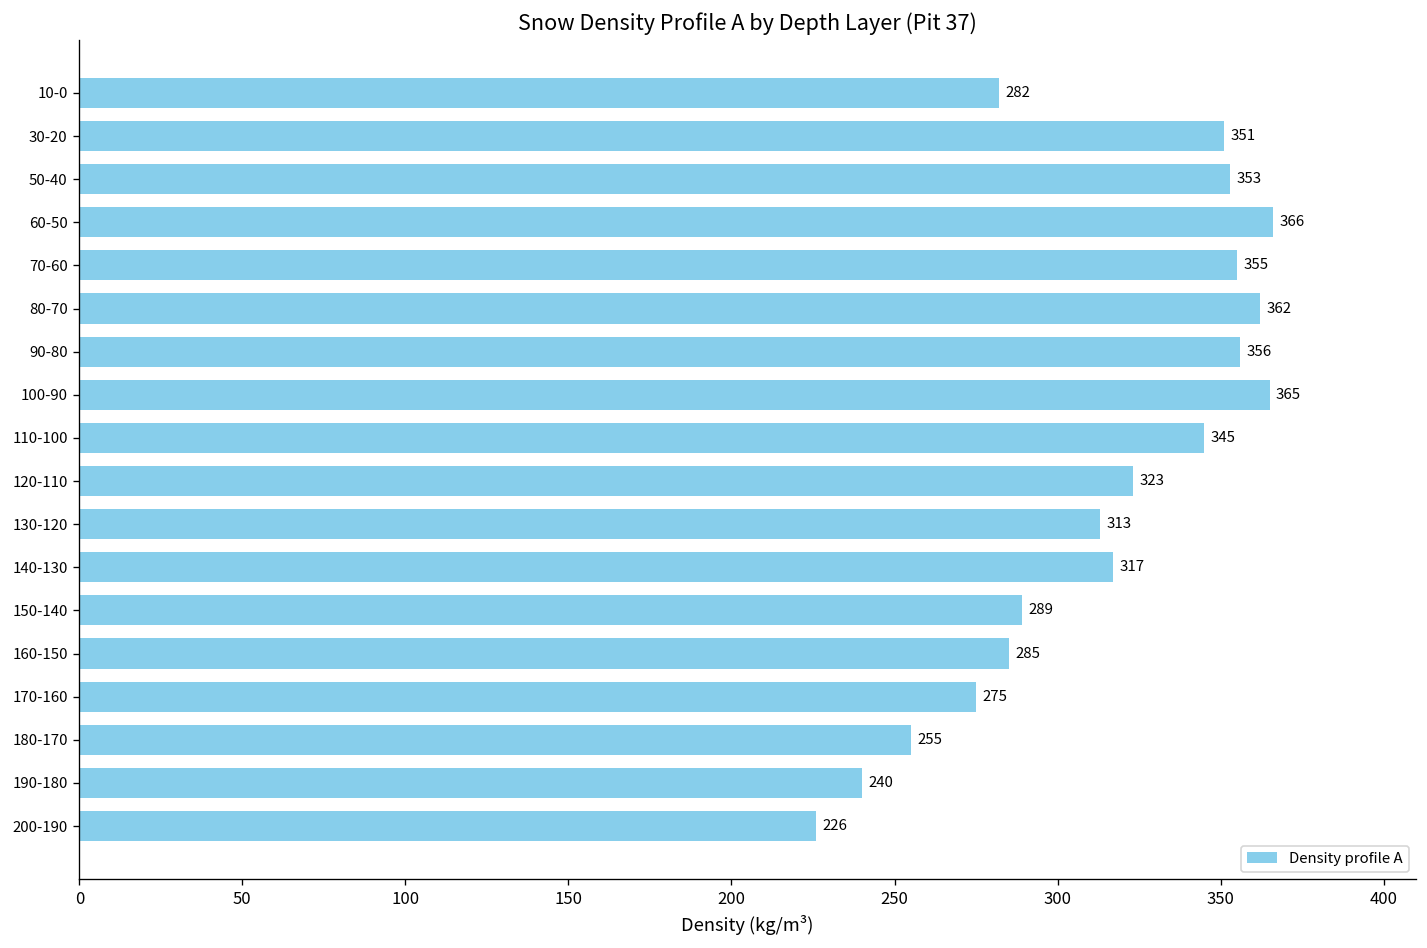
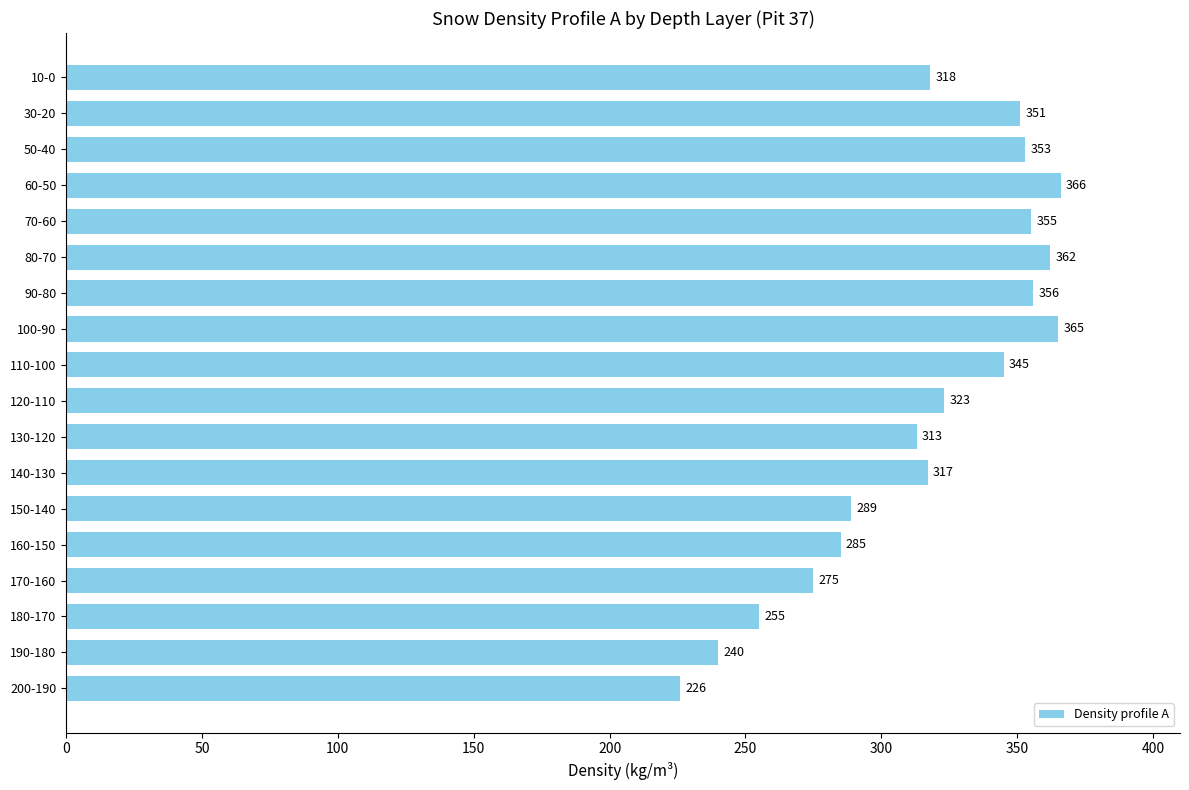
10-0: 282 -> 318
